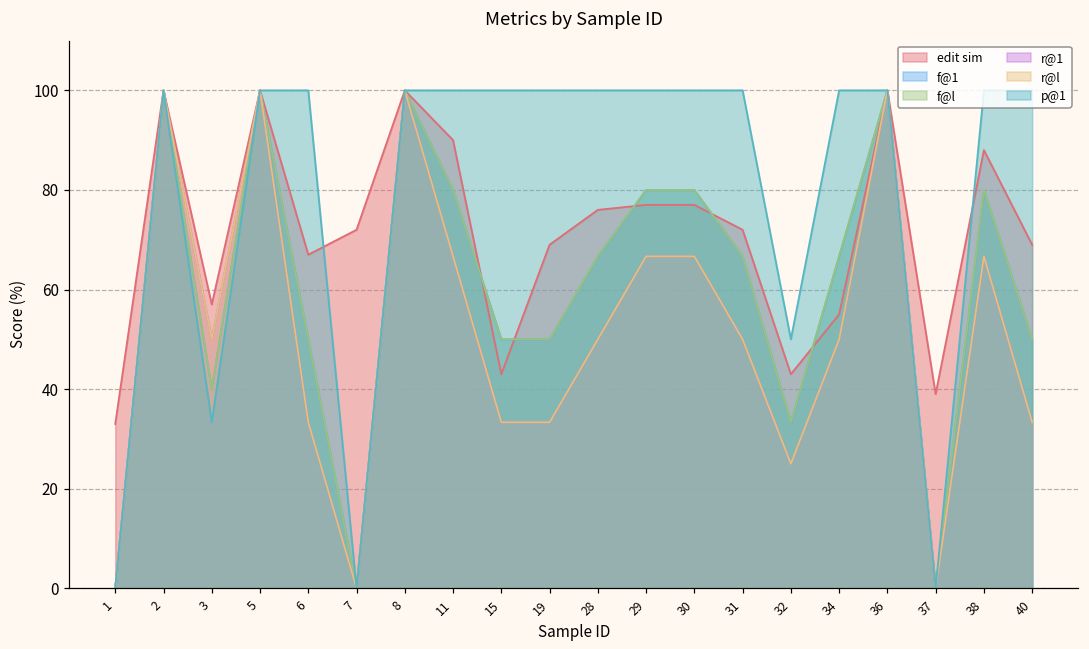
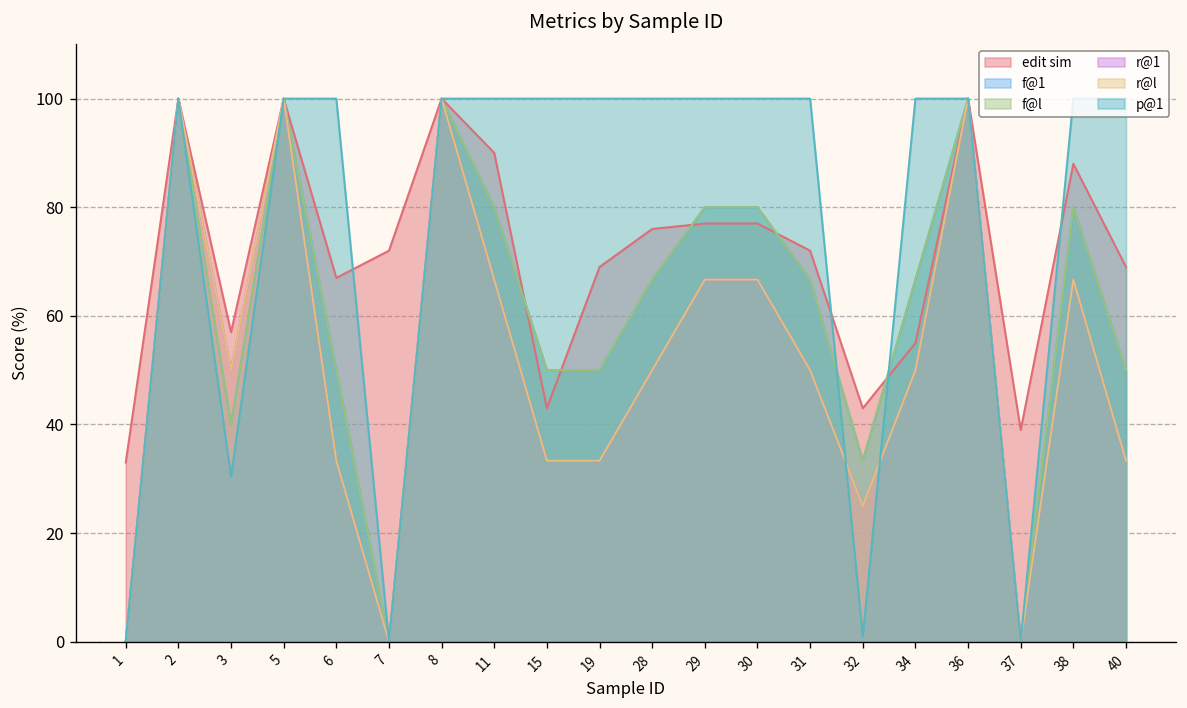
p@1, 3: 33 -> 30
p@1, 32: 50 -> 1
